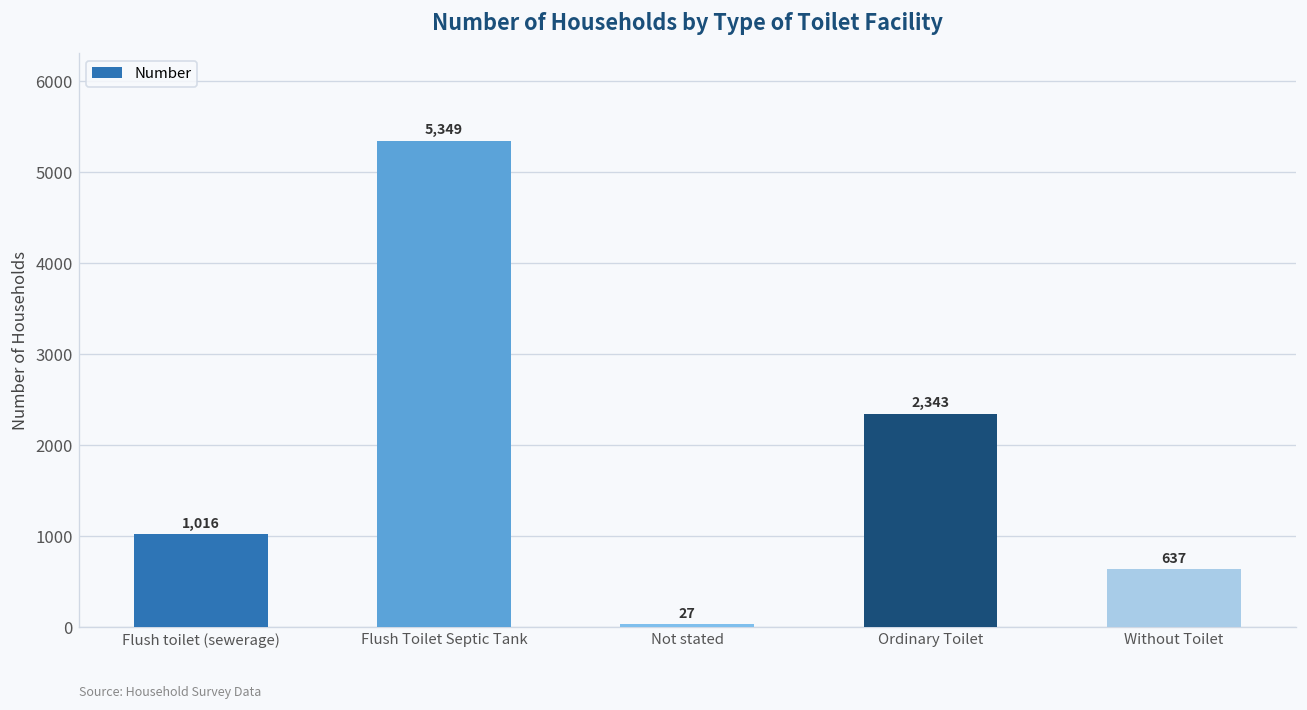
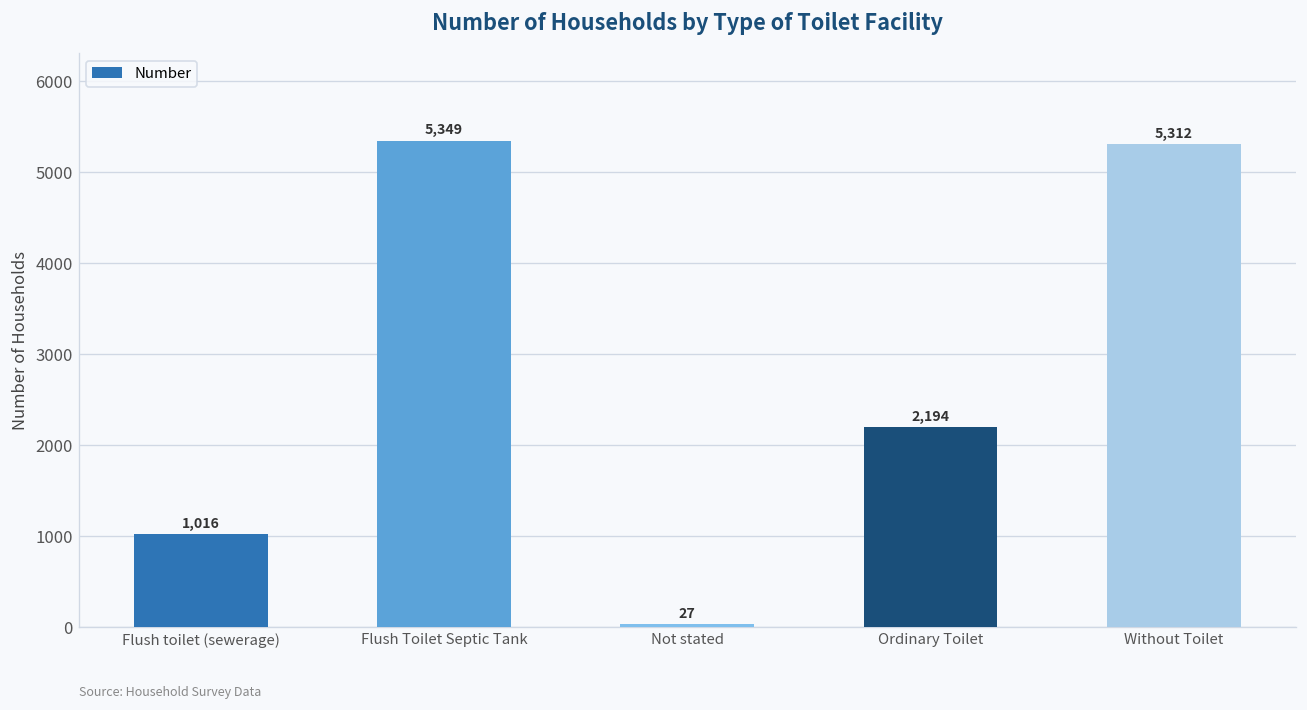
Ordinary Toilet: 2,343 -> 2,194
Without Toilet: 637 -> 5,312
